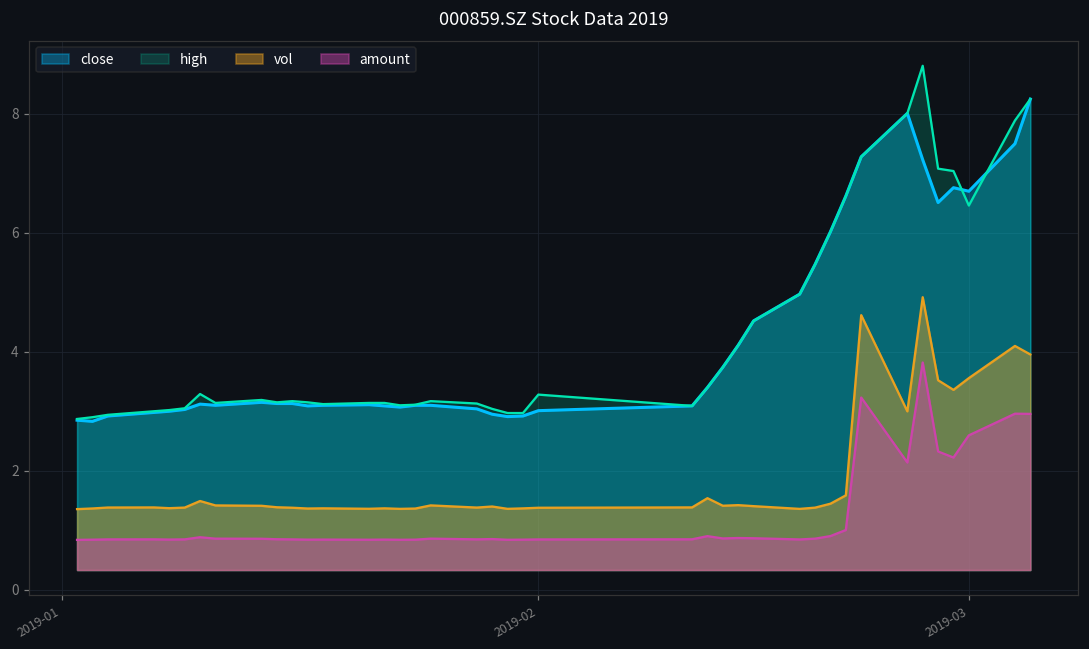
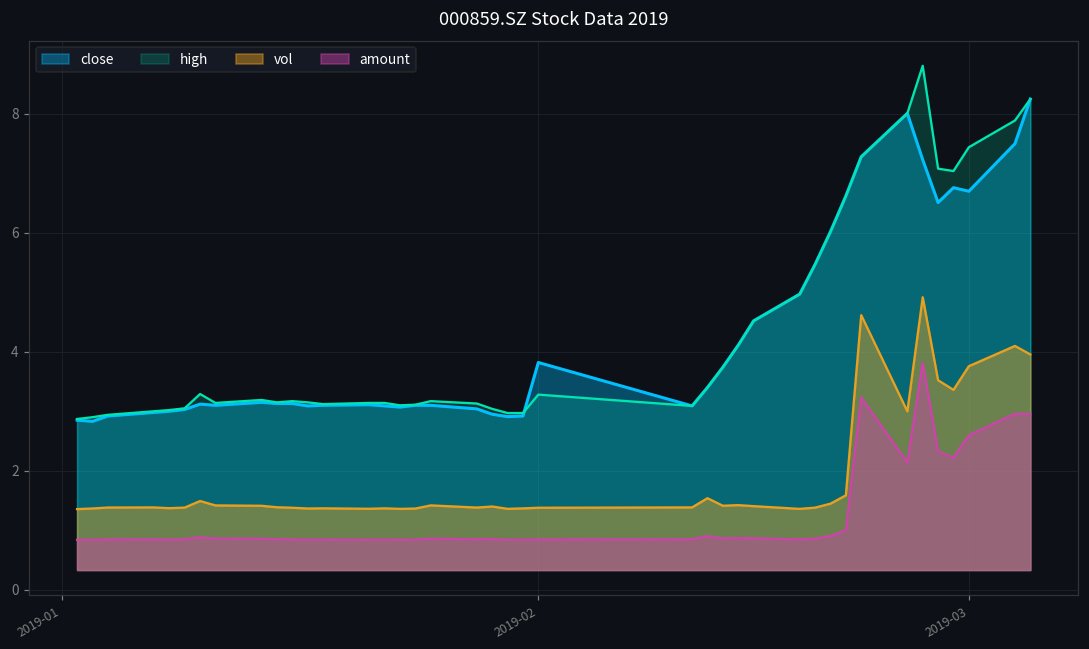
close, 2019-02: 3.0 -> 3.8
high, 2019-03: 6.5 -> 7.4
vol, 2019-03: 3.6 -> 3.8
